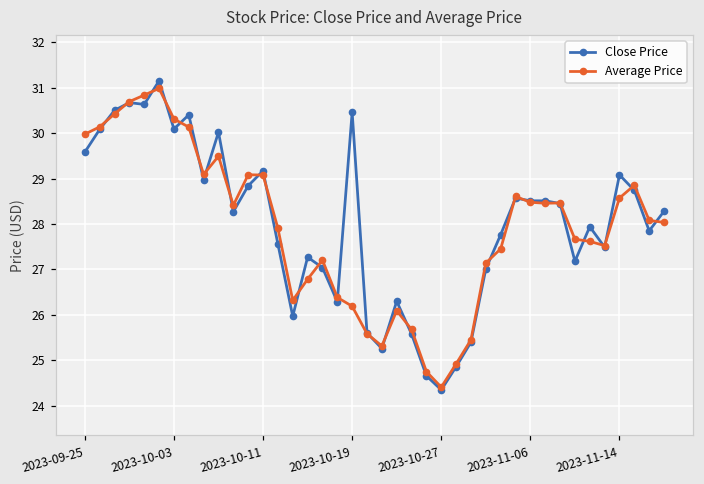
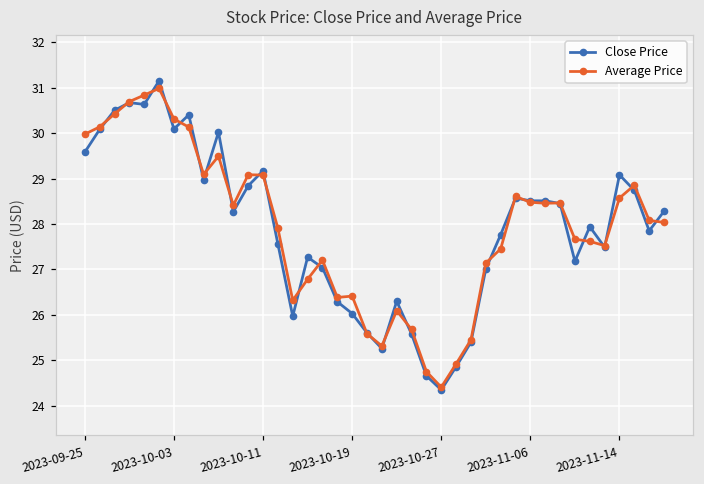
Close Price, 2023-10-19: 30.5 -> 26.0
Average Price, 2023-10-19: 26.2 -> 26.4
